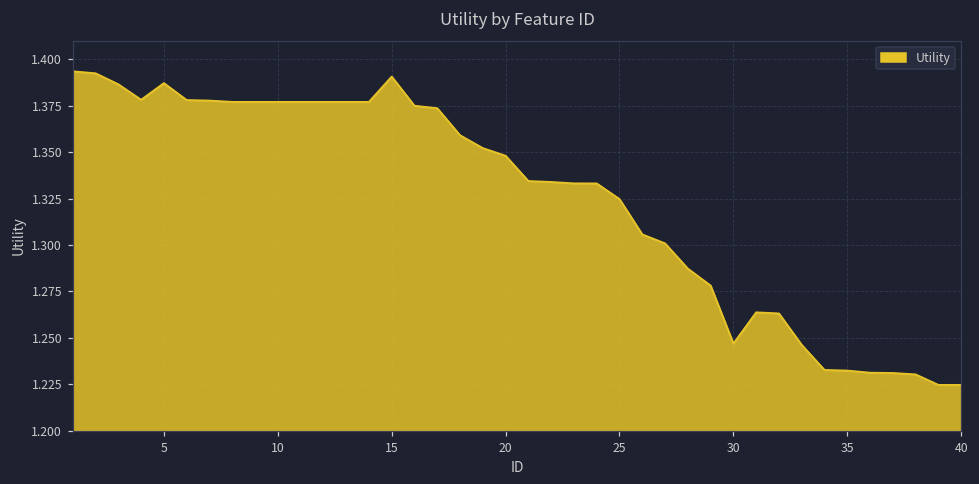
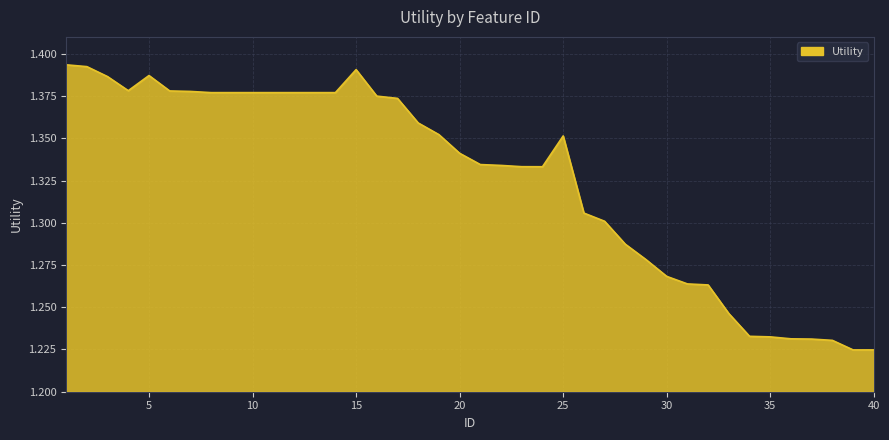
20: 1.348 -> 1.341
25: 1.325 -> 1.351
30: 1.247 -> 1.268
